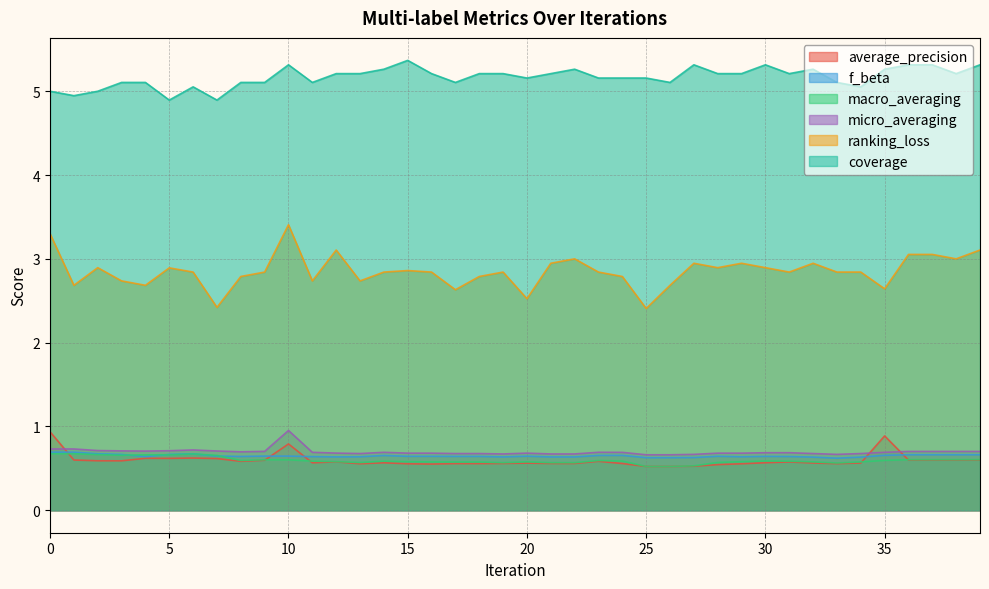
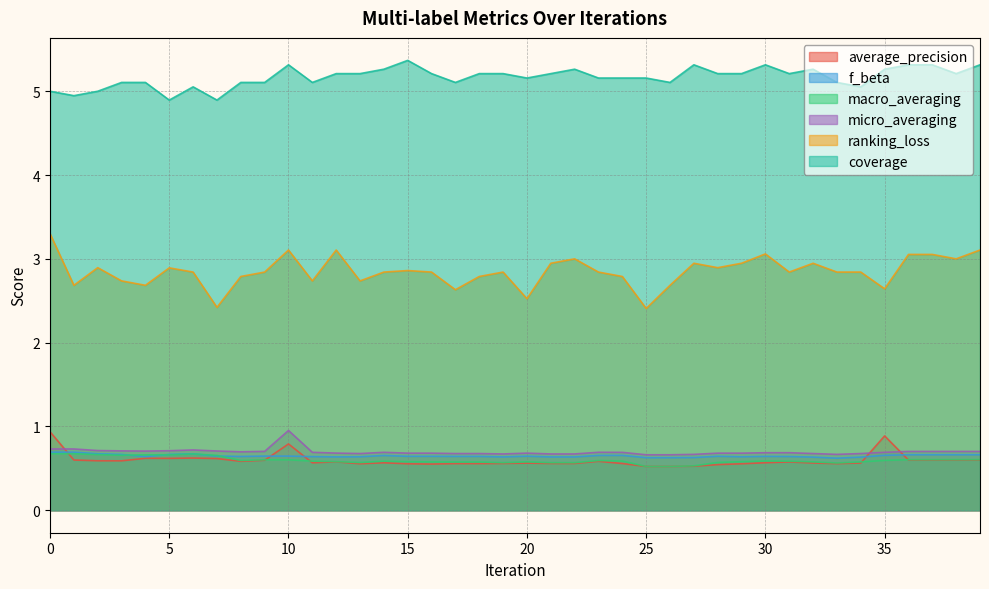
ranking_loss, 10: 3.4 -> 3.1
ranking_loss, 30: 2.9 -> 3.1
